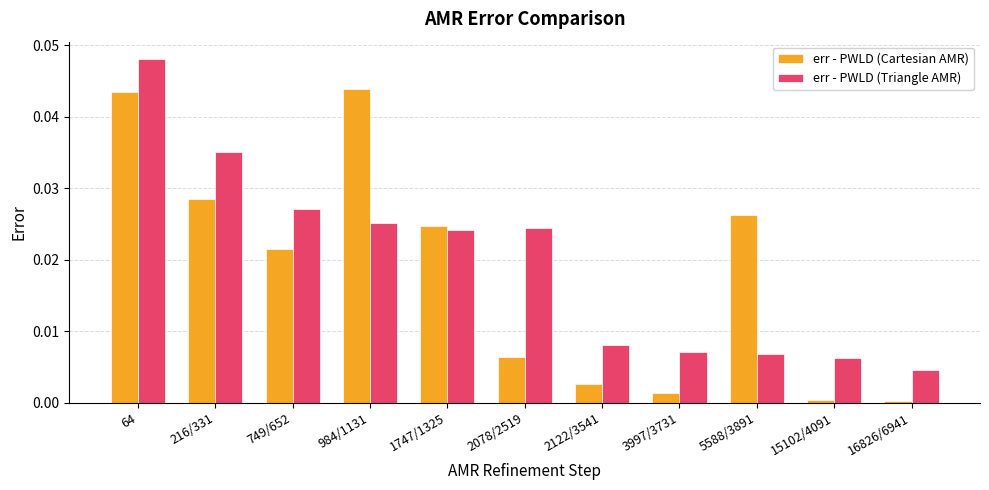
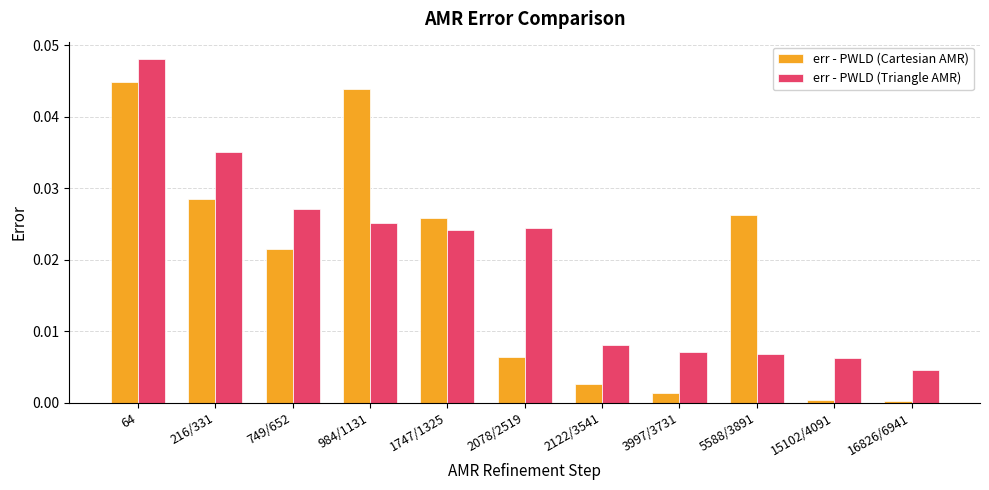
err - PWLD (Cartesian AMR), 64: 0.043 -> 0.045
err - PWLD (Cartesian AMR), 1747/1325: 0.025 -> 0.026
